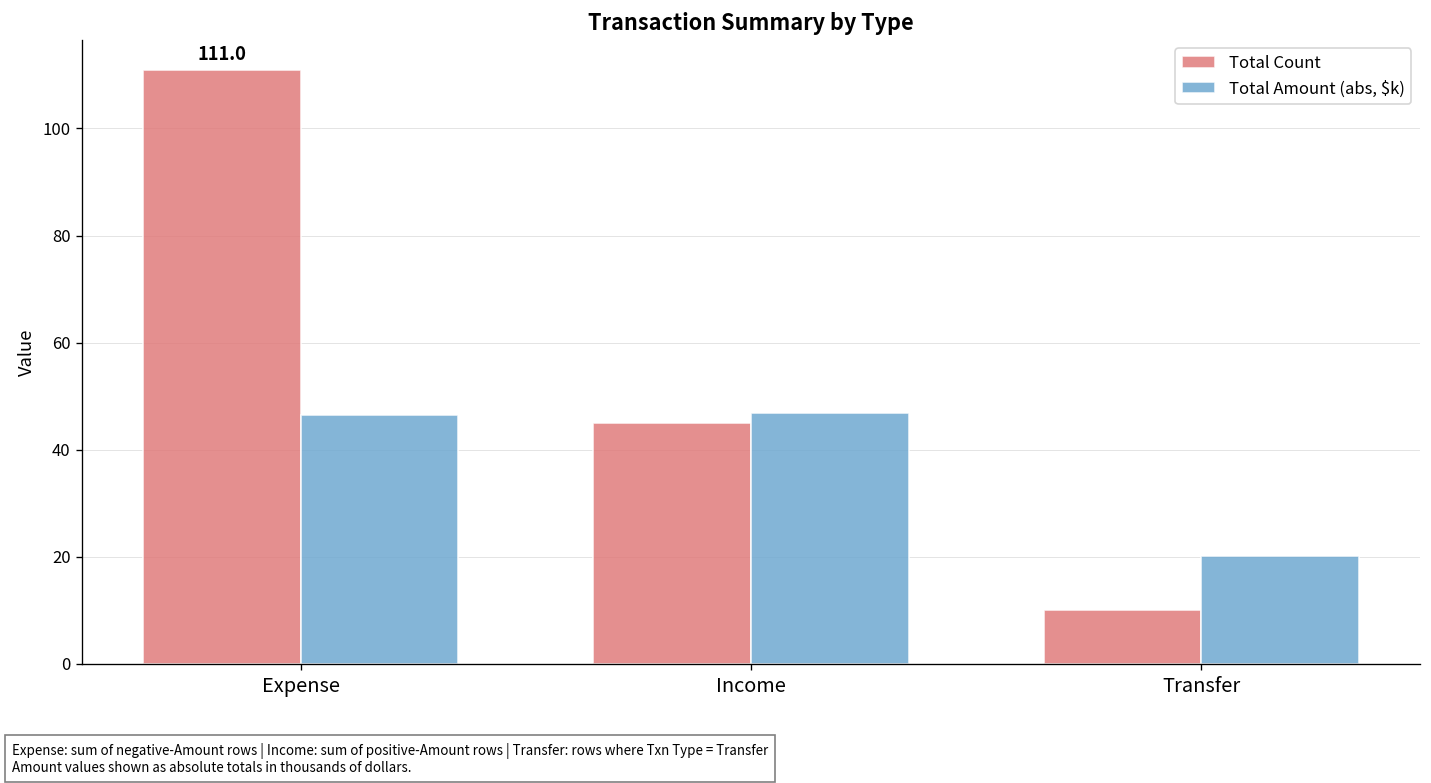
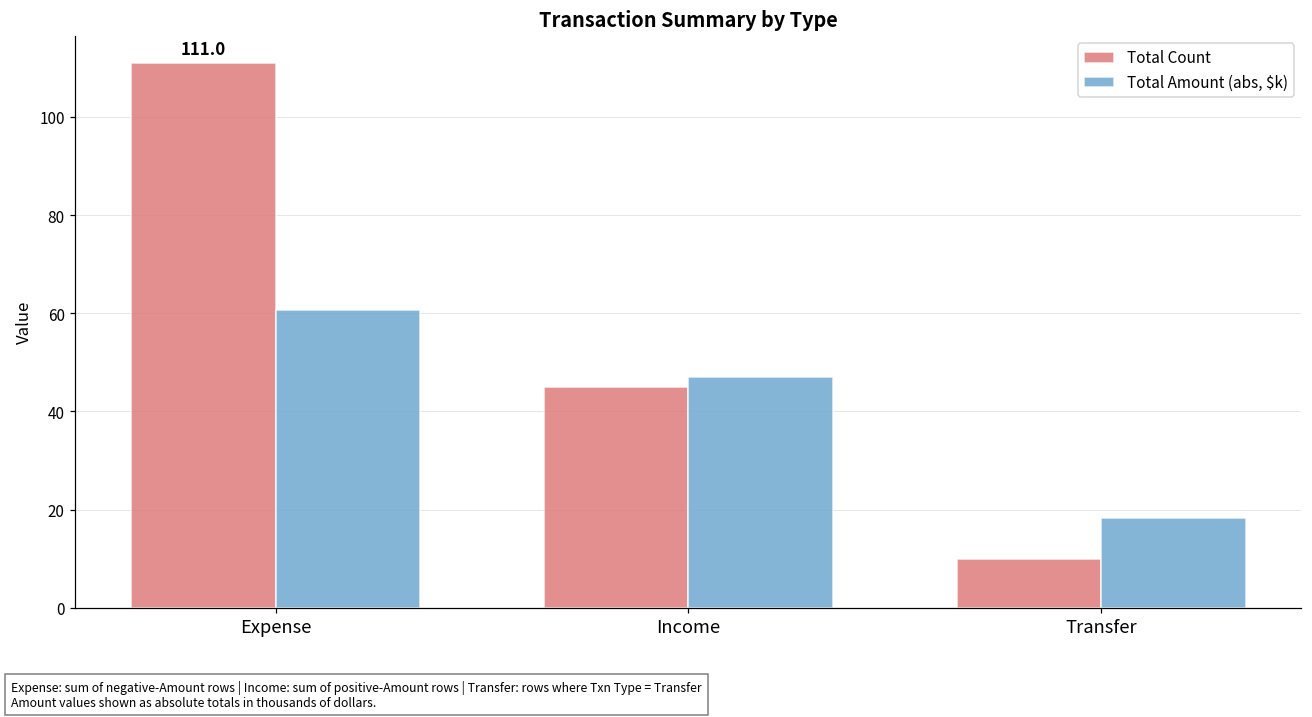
Total Amount (abs, $k), Expense: 46 -> 61
Total Amount (abs, $k), Transfer: 20 -> 18
